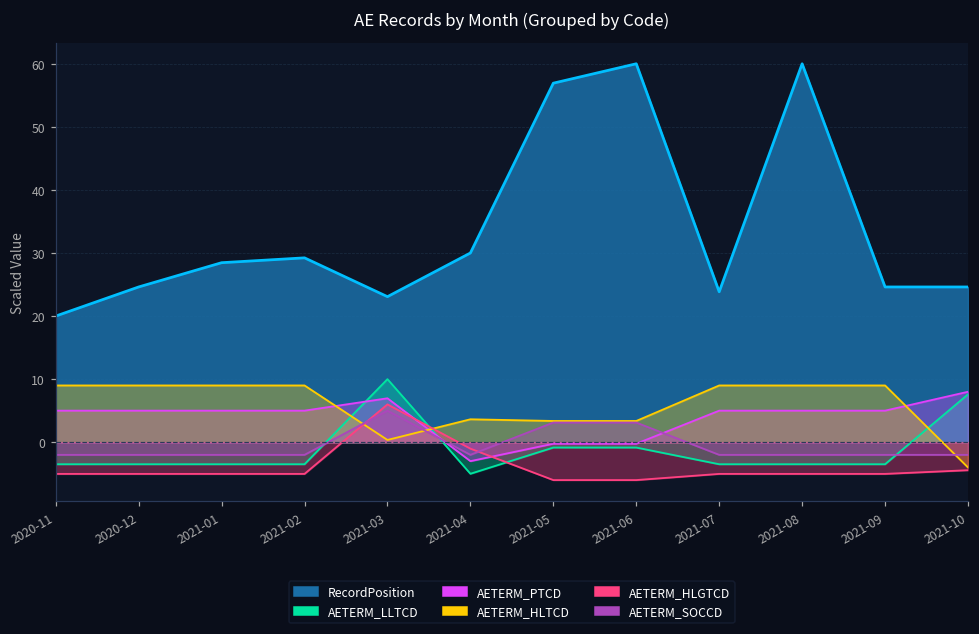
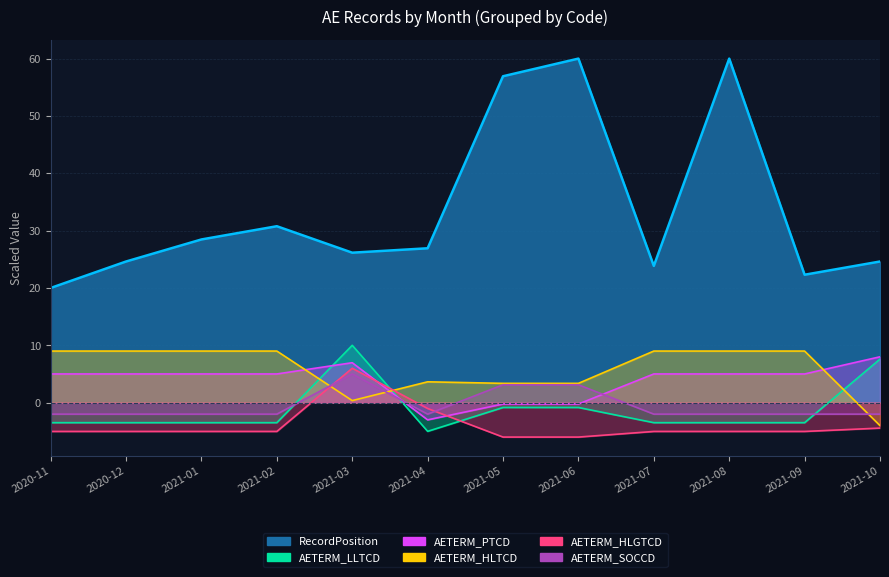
RecordPosition, 2021-02: 29 -> 31
RecordPosition, 2021-03: 23 -> 26
RecordPosition, 2021-04: 30 -> 27
RecordPosition, 2021-09: 25 -> 22
